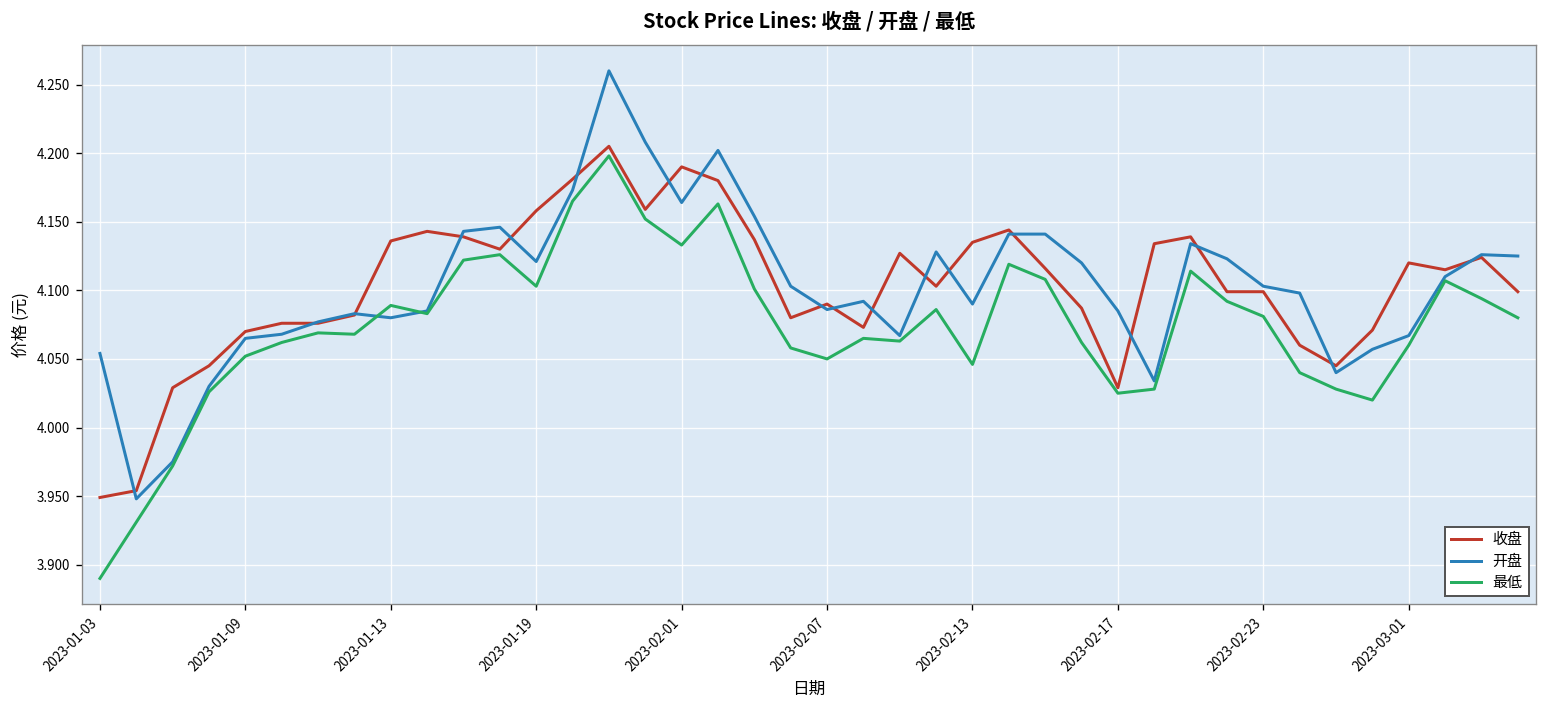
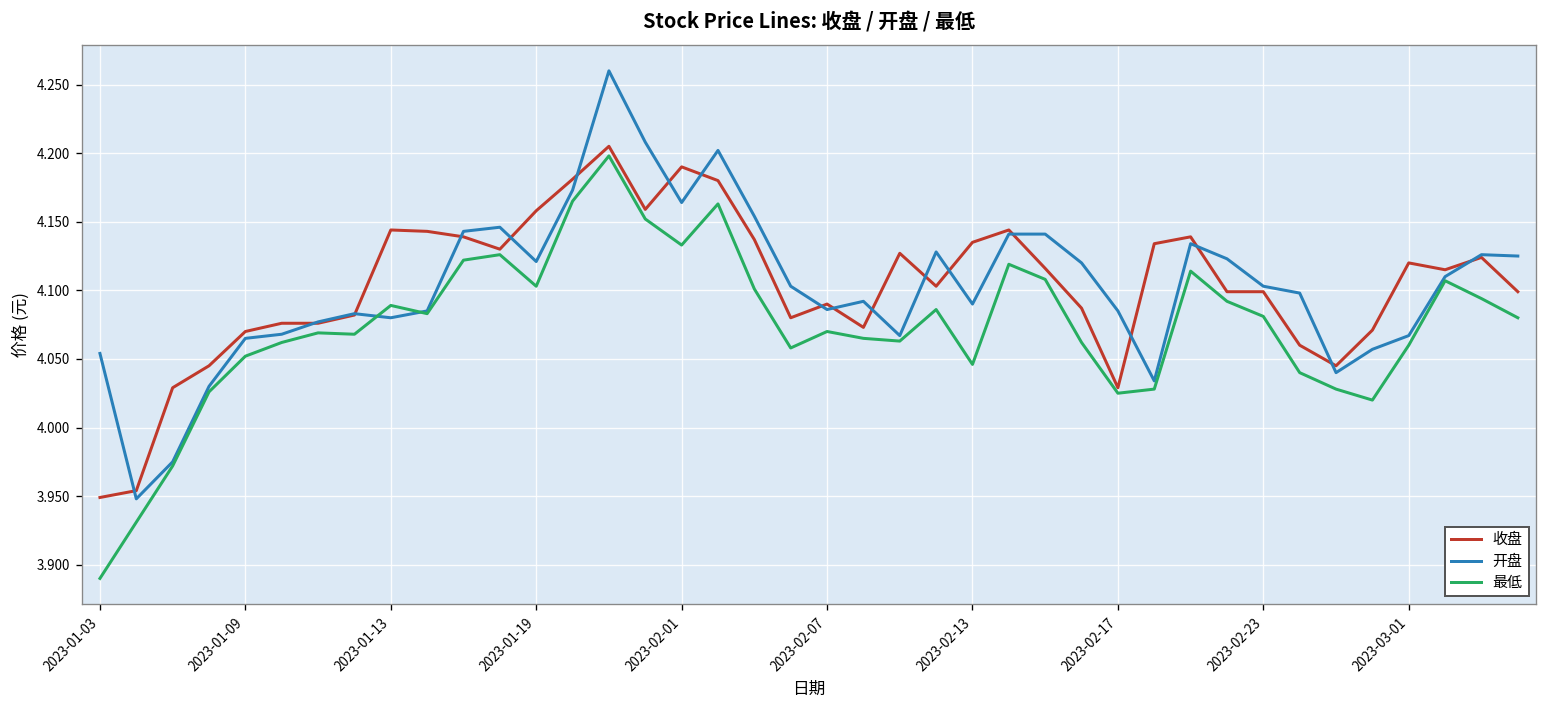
收盘, 2023-01-13: 4.136 -> 4.144
最低, 2023-02-07: 4.05 -> 4.07
